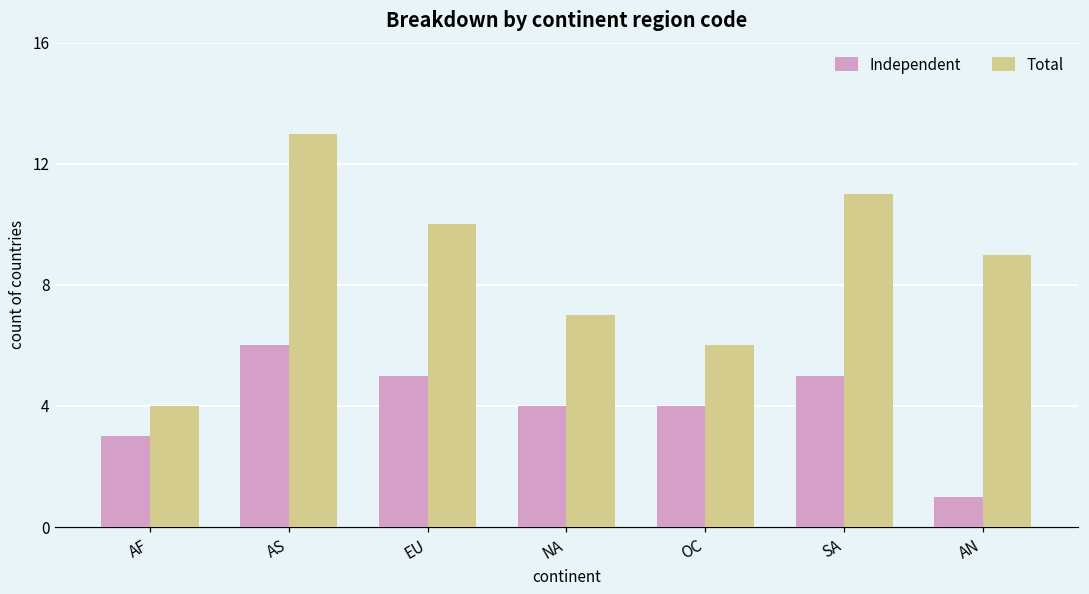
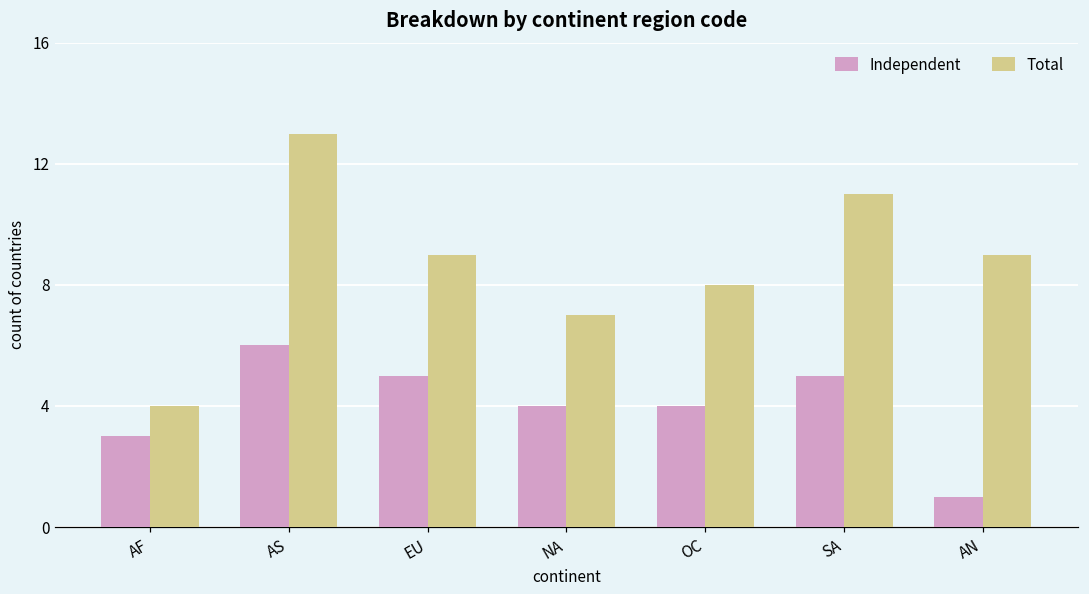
Total, EU: 10 -> 9
Total, OC: 6 -> 8
